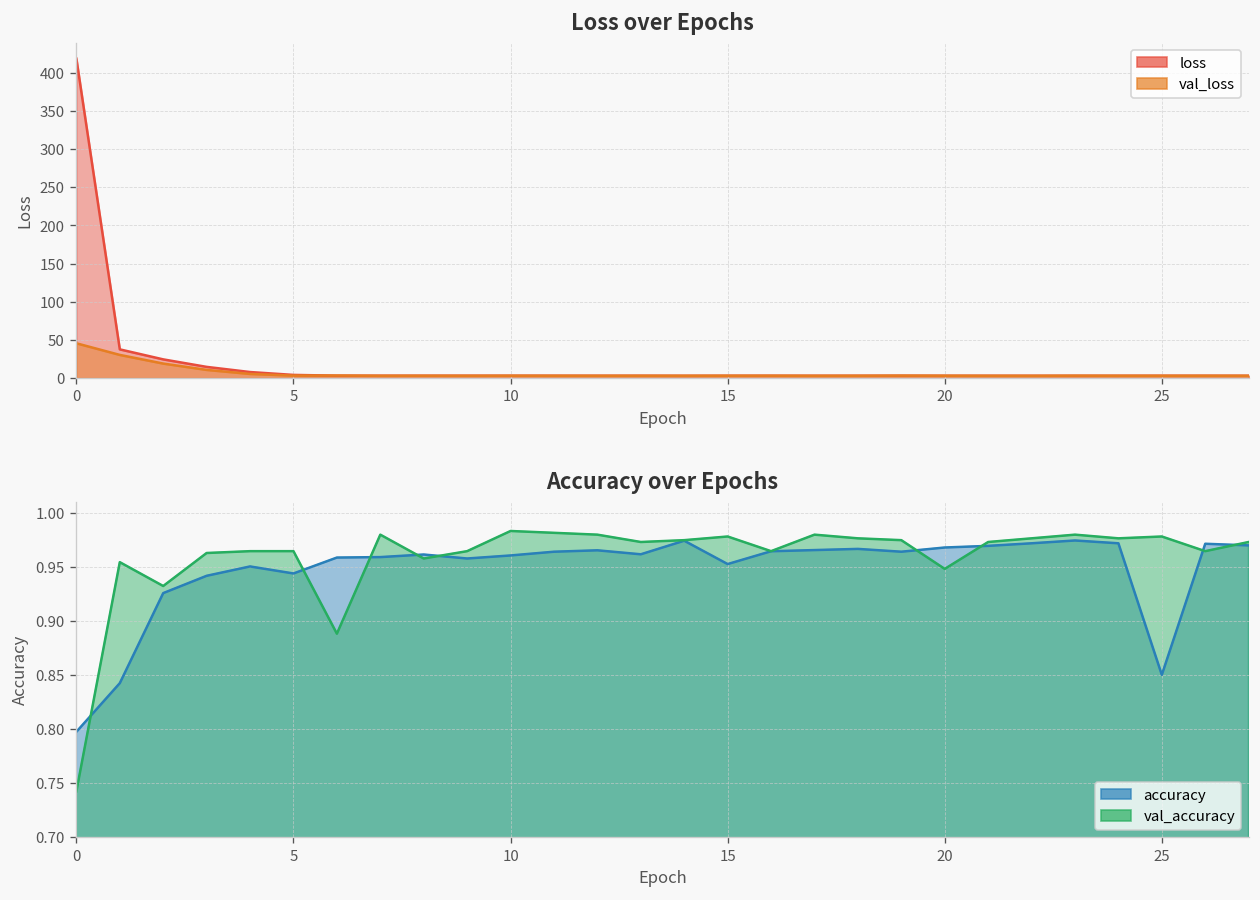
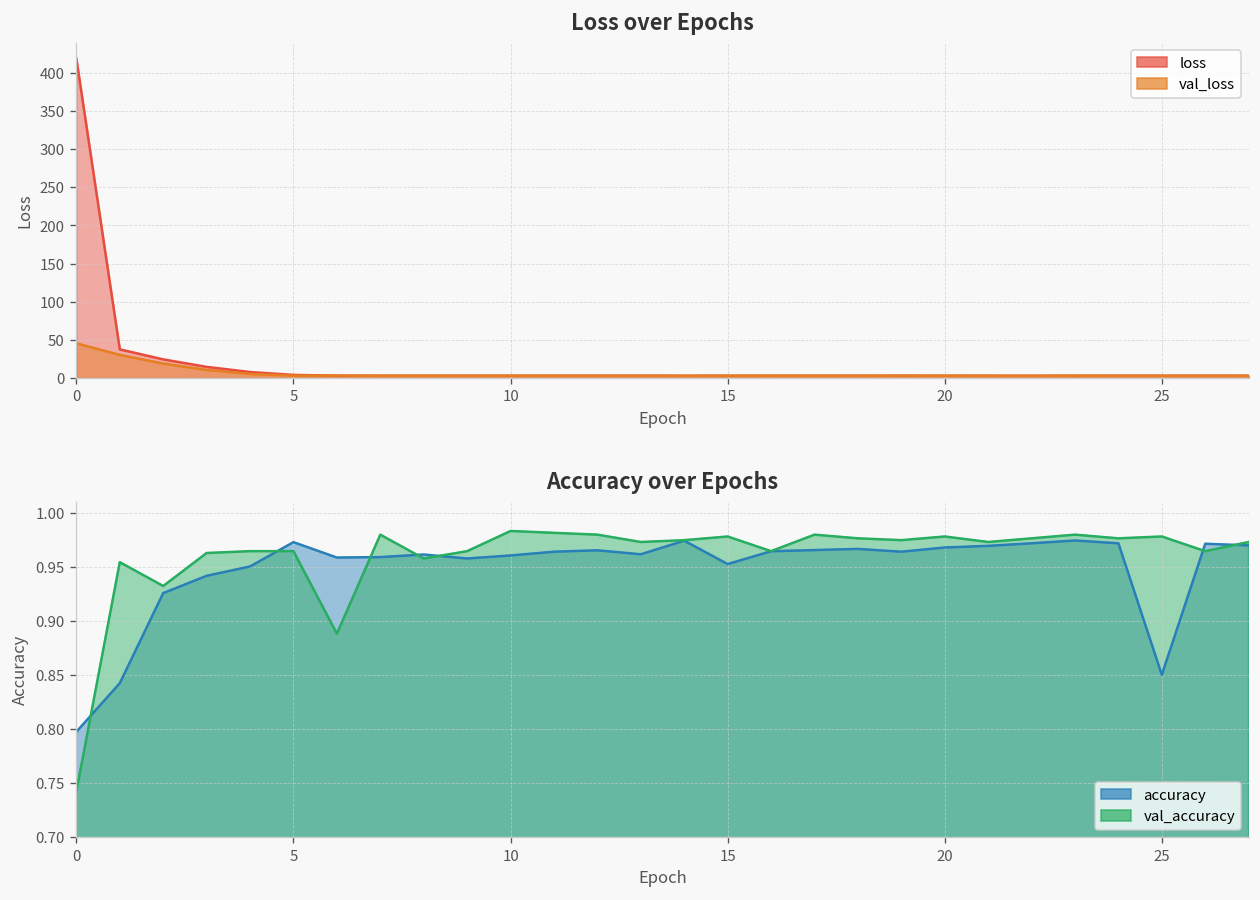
Accuracy over Epochs, accuracy, 5: 0.94 -> 0.97
Accuracy over Epochs, val_accuracy, 20: 0.95 -> 0.98
